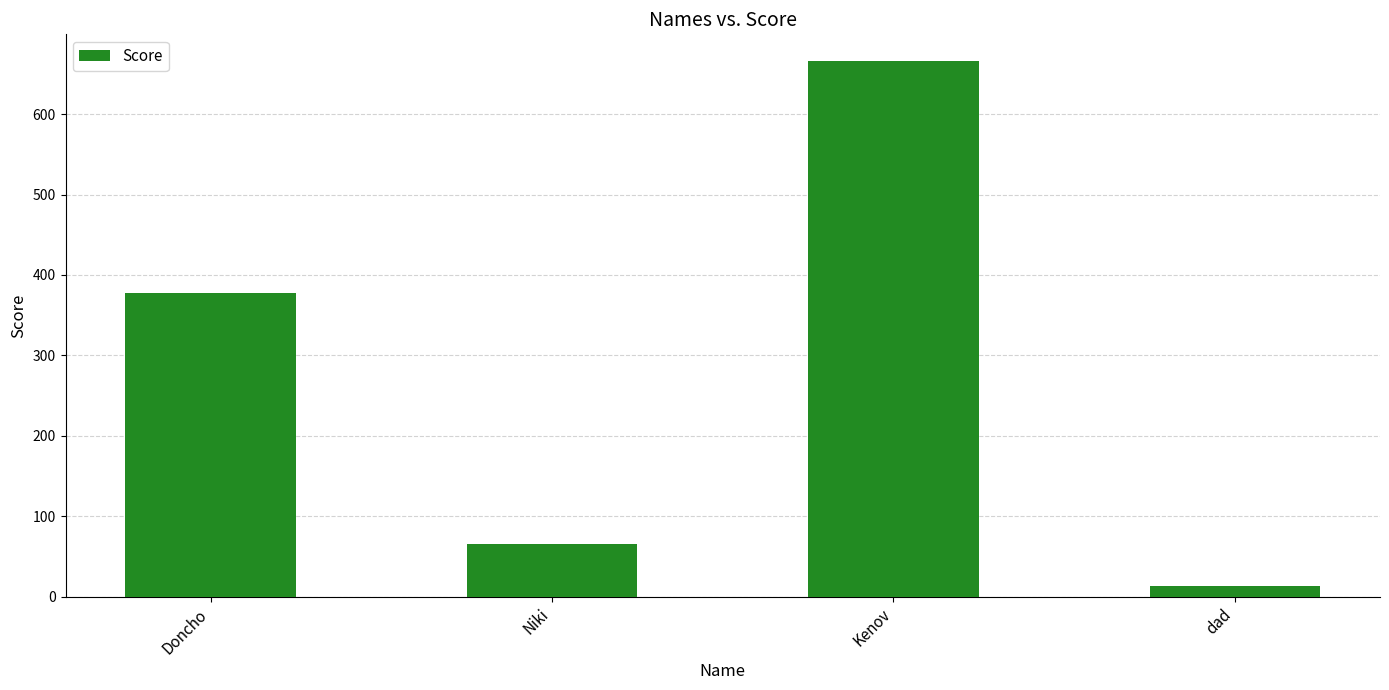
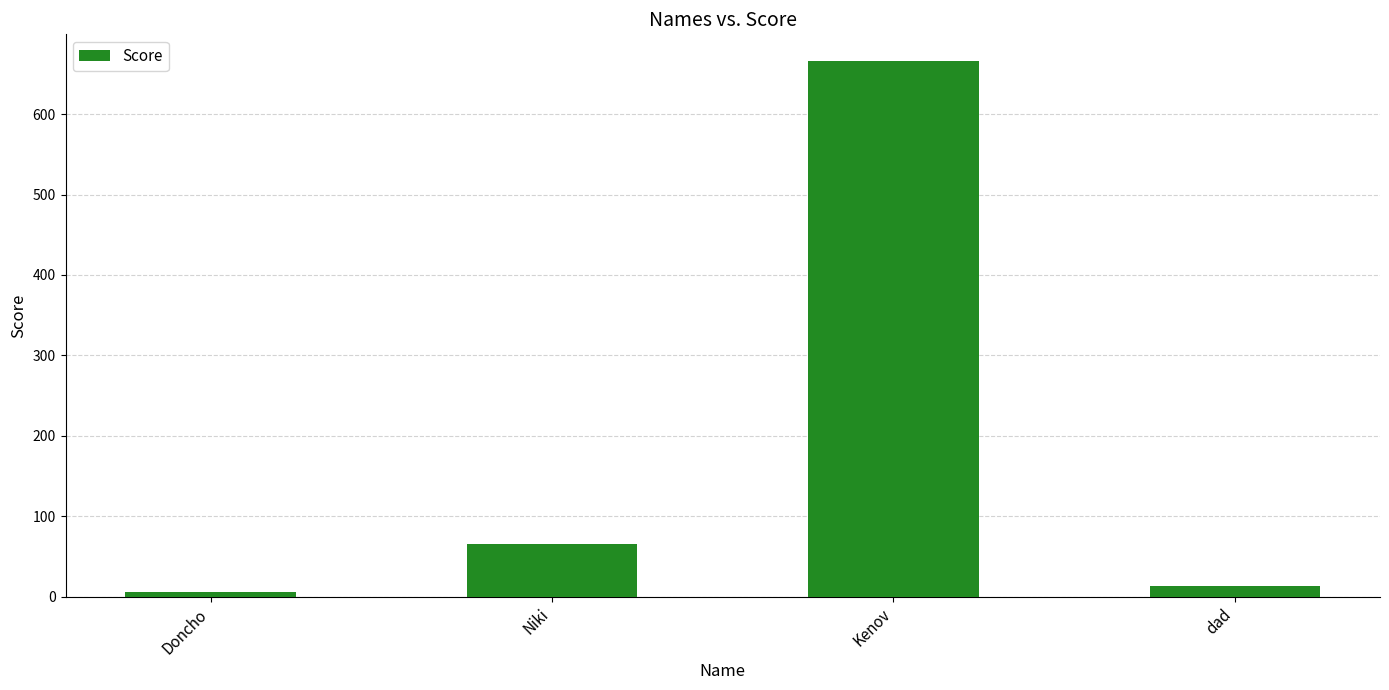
Doncho: 380 -> 10
